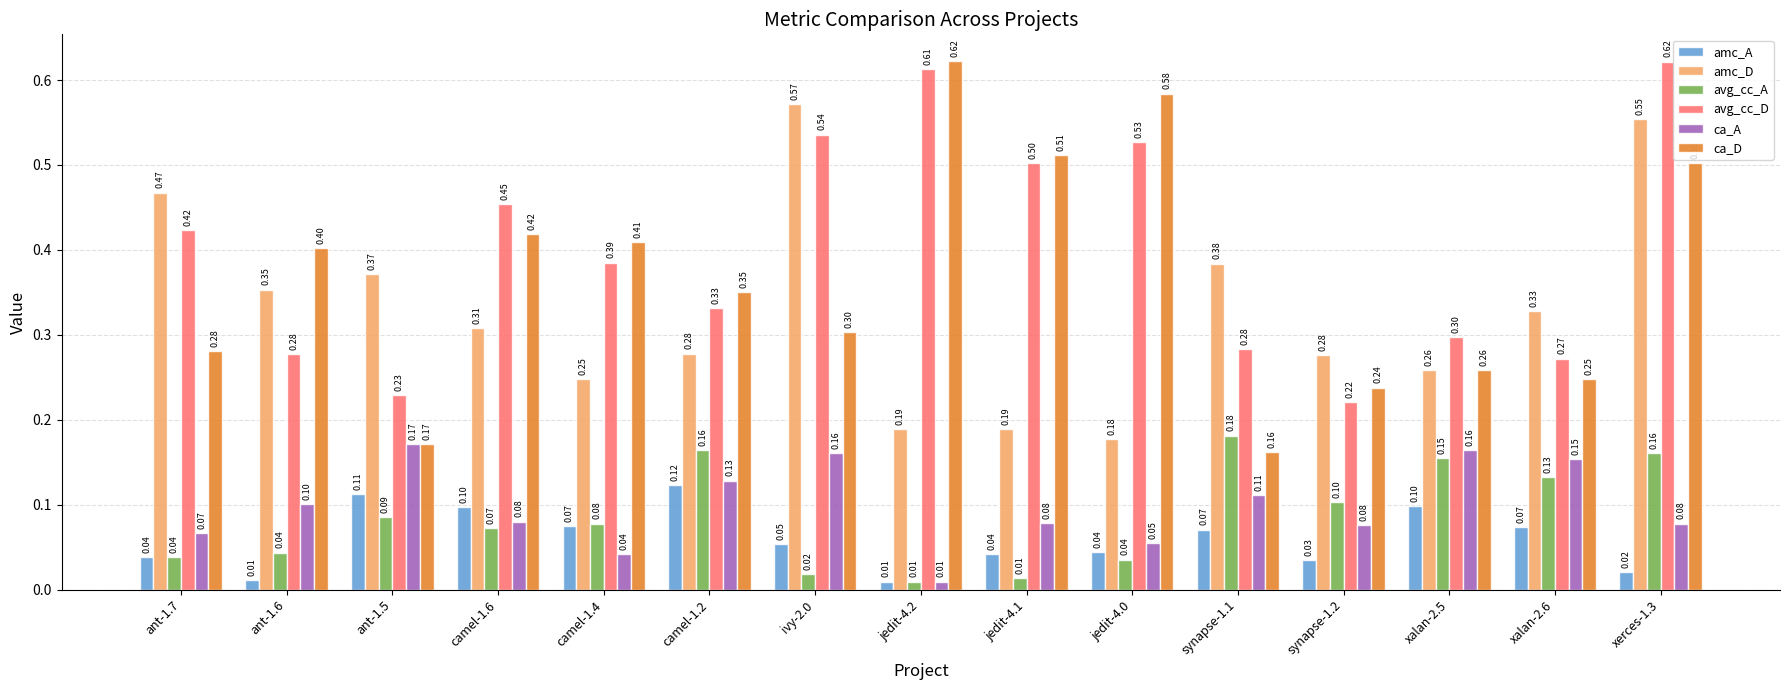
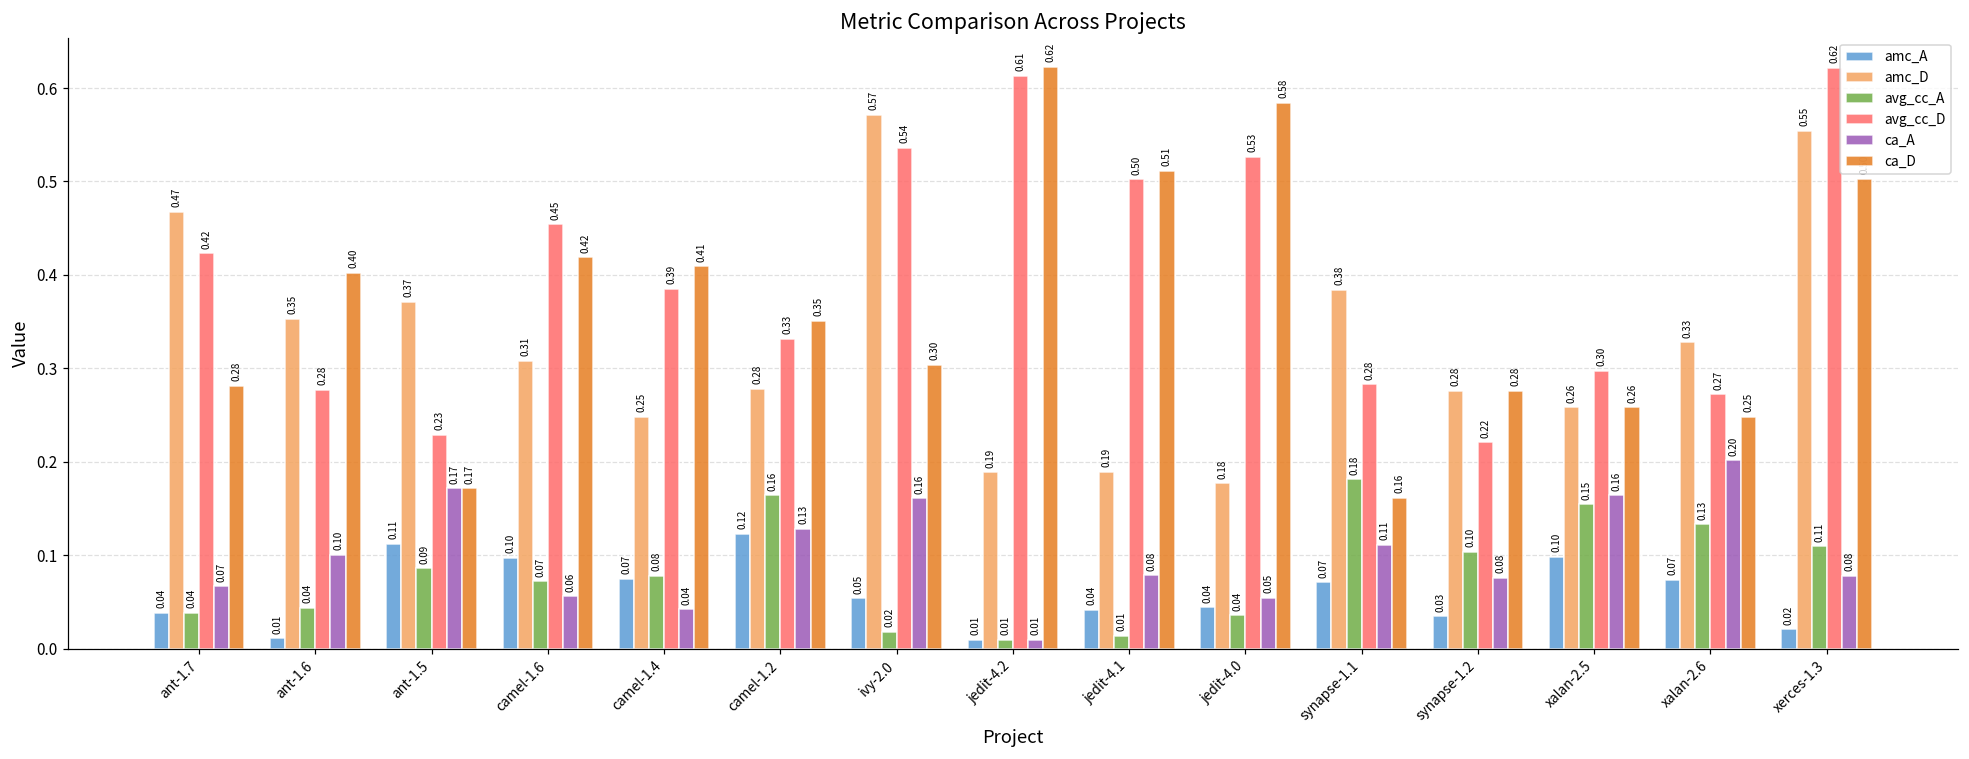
ca_A, camel-1.6: 0.08 -> 0.06
ca_D, synapse-1.2: 0.24 -> 0.28
ca_A, xalan-2.6: 0.15 -> 0.20
avg_cc_A, xerces-1.3: 0.16 -> 0.11
